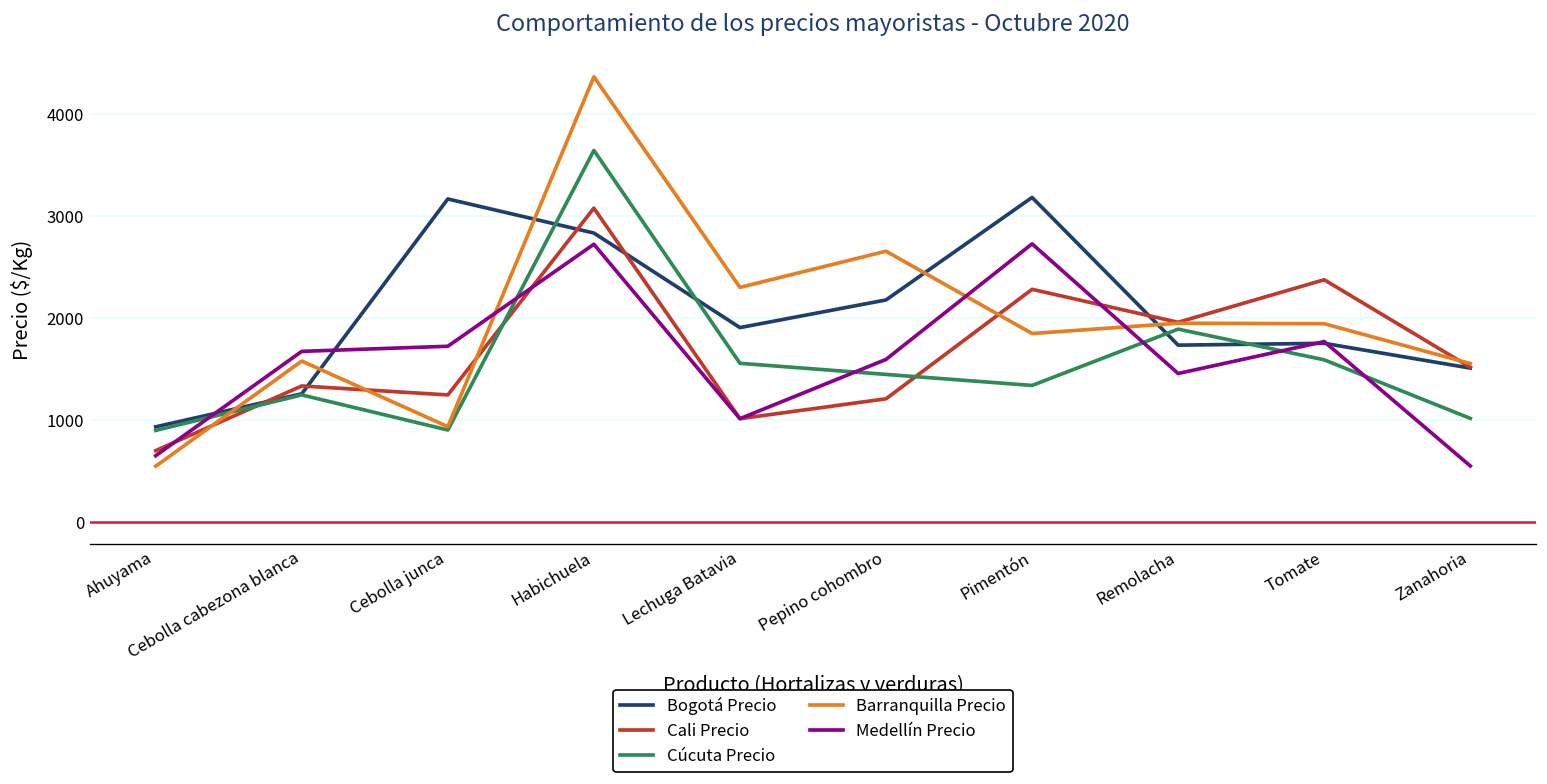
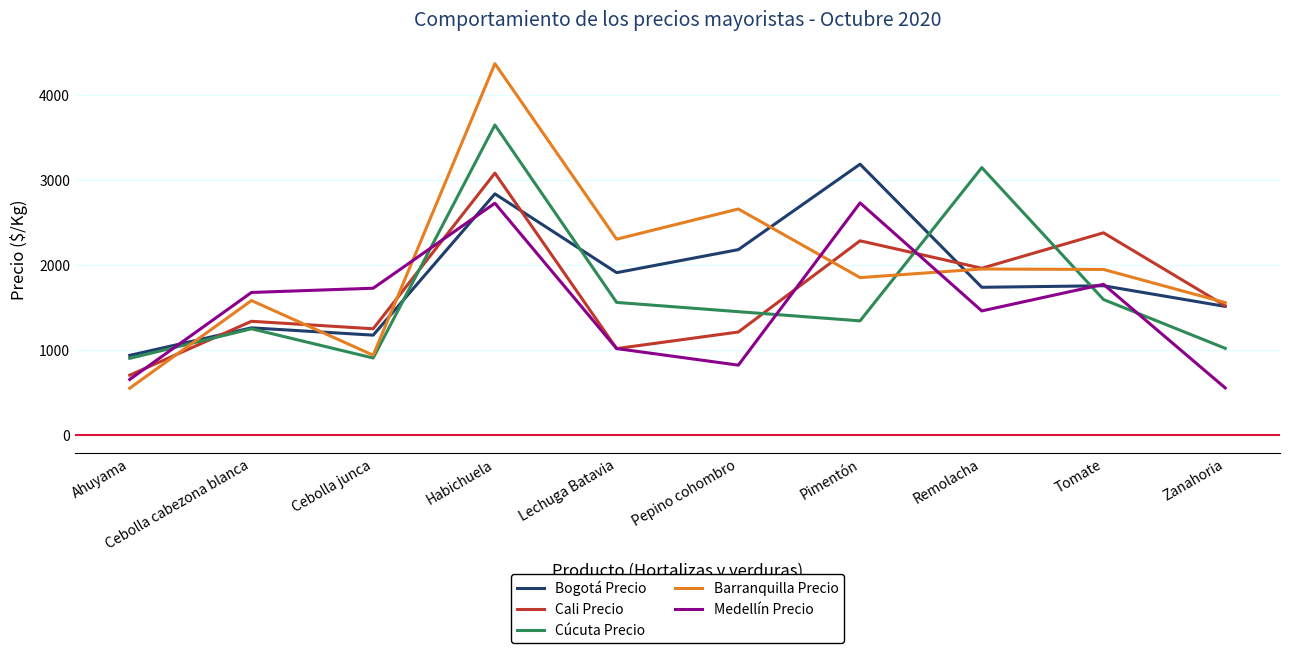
Bogotá Precio, Cebolla junca: 3200 -> 1200
Medellín Precio, Pepino cohombro: 1600 -> 800
Cúcuta Precio, Remolacha: 1900 -> 3100
